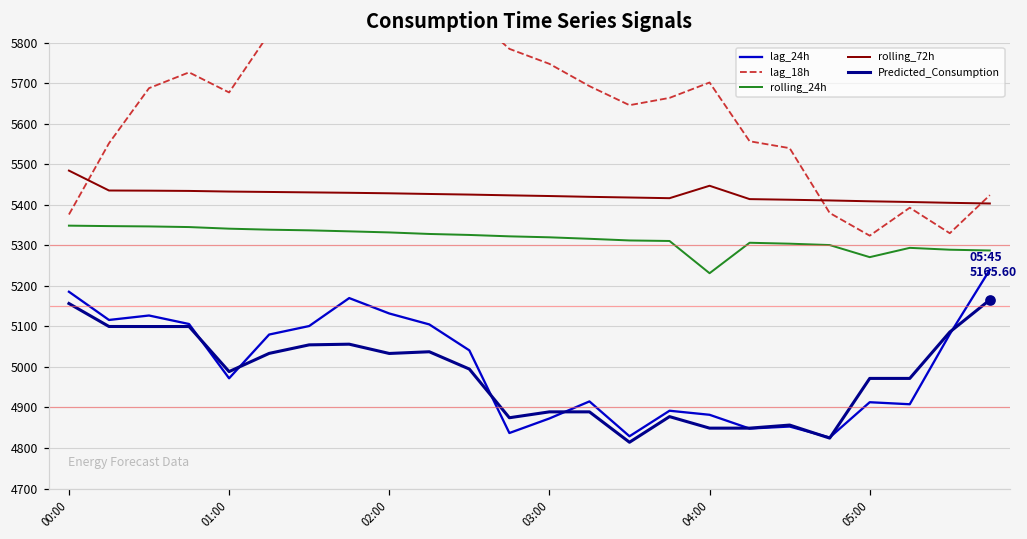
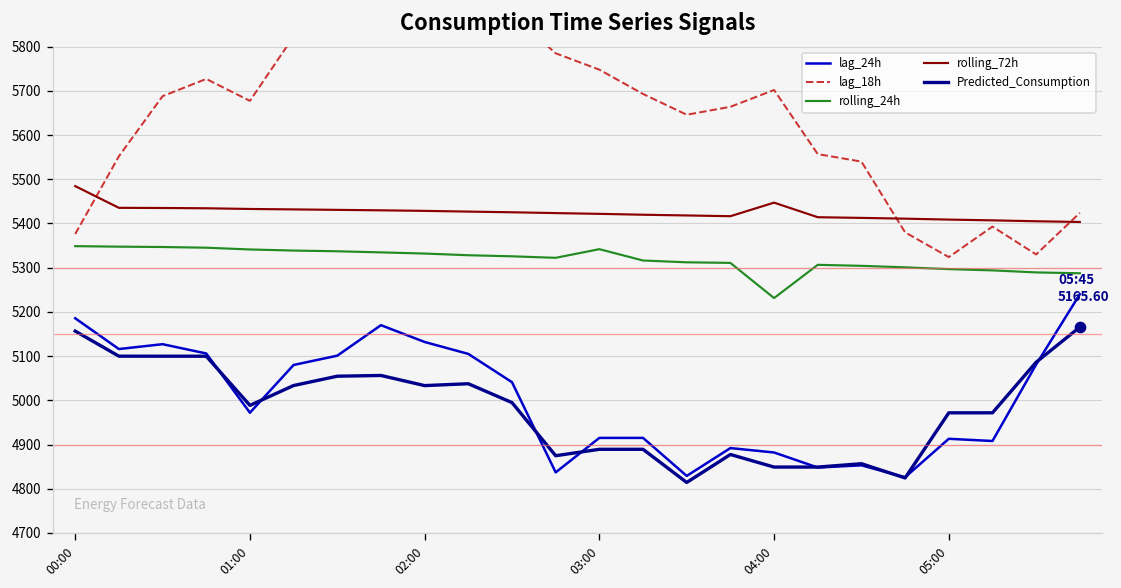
lag_24h, 03:00: 4870 -> 4920
rolling_24h, 03:00: 5320 -> 5340
rolling_24h, 05:00: 5270 -> 5300
